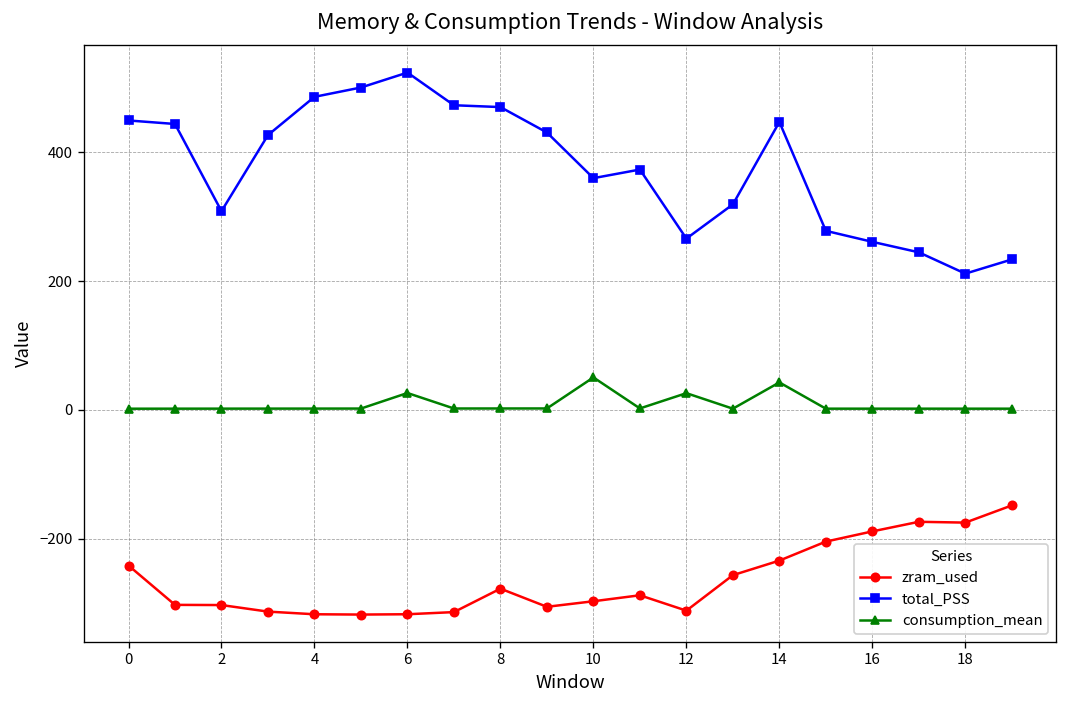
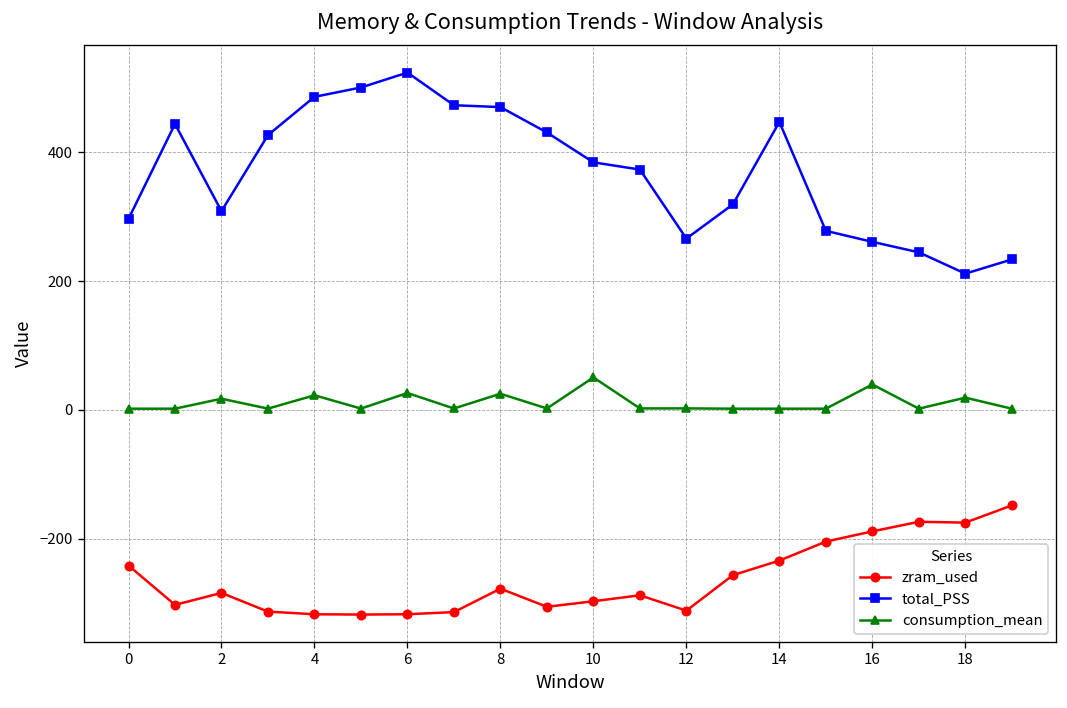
total_PSS, 0: 450 -> 300
zram_used, 2: -300 -> -280
consumption_mean, 2: 0 -> 20
consumption_mean, 4: 0 -> 20
consumption_mean, 8: 0 -> 30
total_PSS, 10: 360 -> 380
consumption_mean, 12: 30 -> 0
consumption_mean, 14: 40 -> 0
consumption_mean, 16: 0 -> 40
consumption_mean, 18: 0 -> 20
